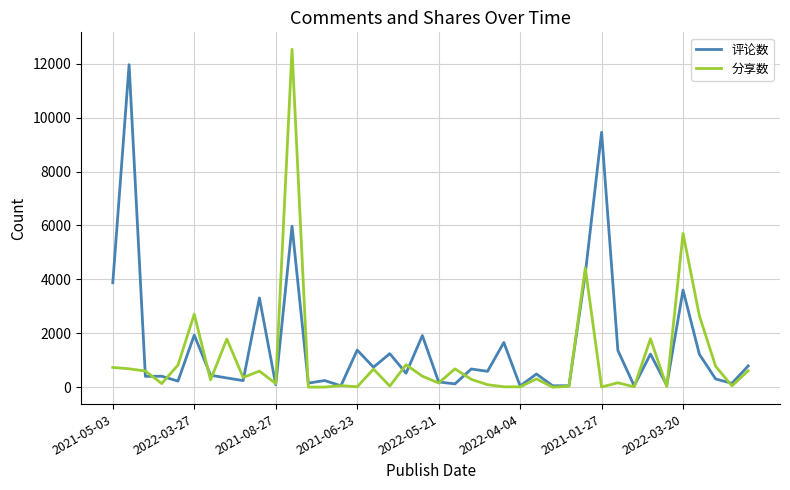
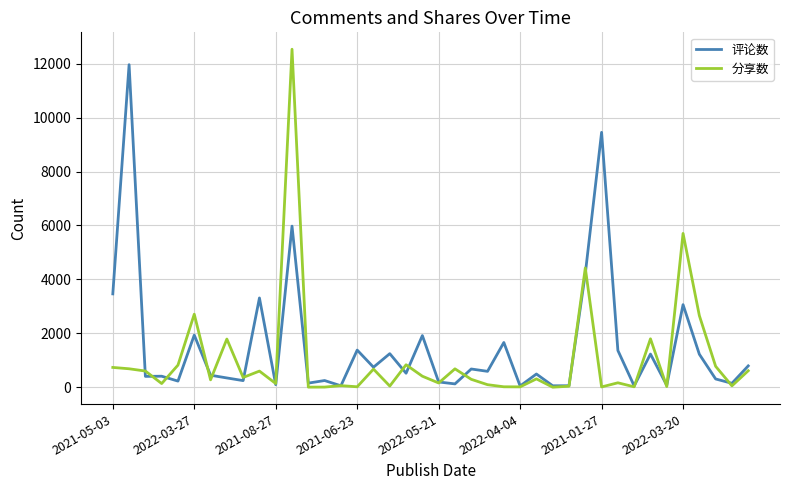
评论数, 2021-05-03: 3900 -> 3500
评论数, 2022-03-20: 3600 -> 3100
